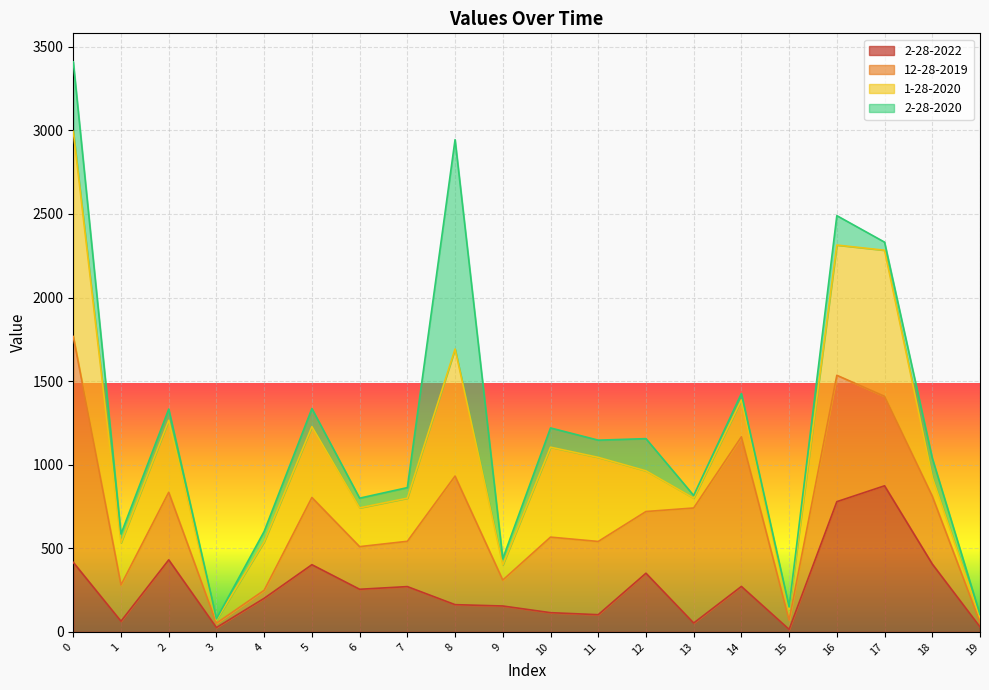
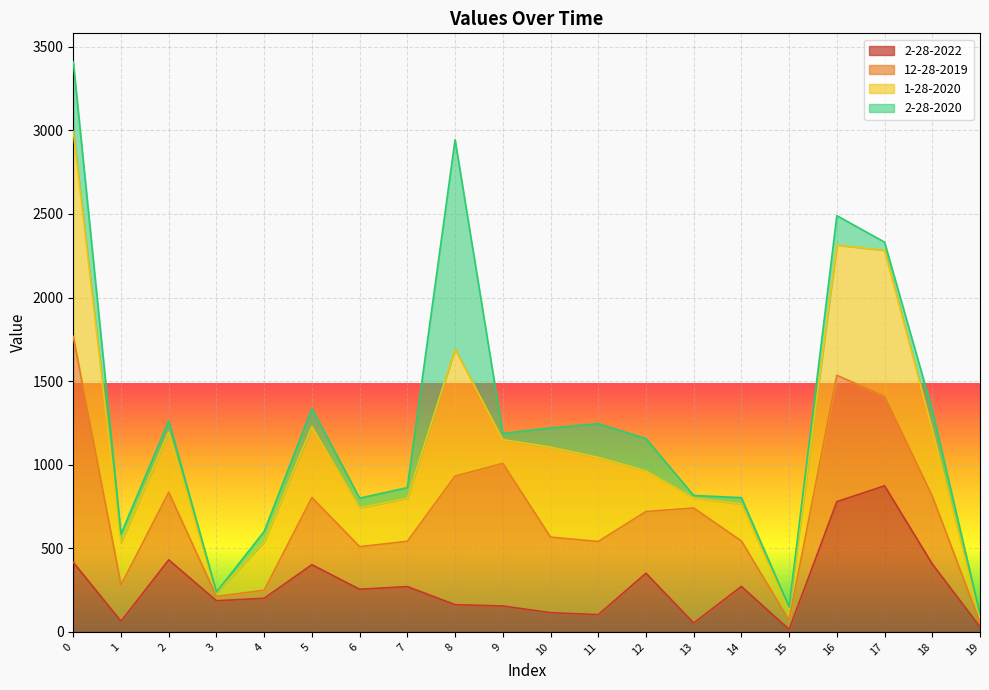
1-28-2020, 2: 430 -> 360
2-28-2022, 3: 30 -> 190
12-28-2019, 9: 160 -> 850
1-28-2020, 9: 90 -> 140
2-28-2020, 11: 100 -> 200
12-28-2019, 14: 890 -> 270
1-28-2020, 18: 110 -> 400
